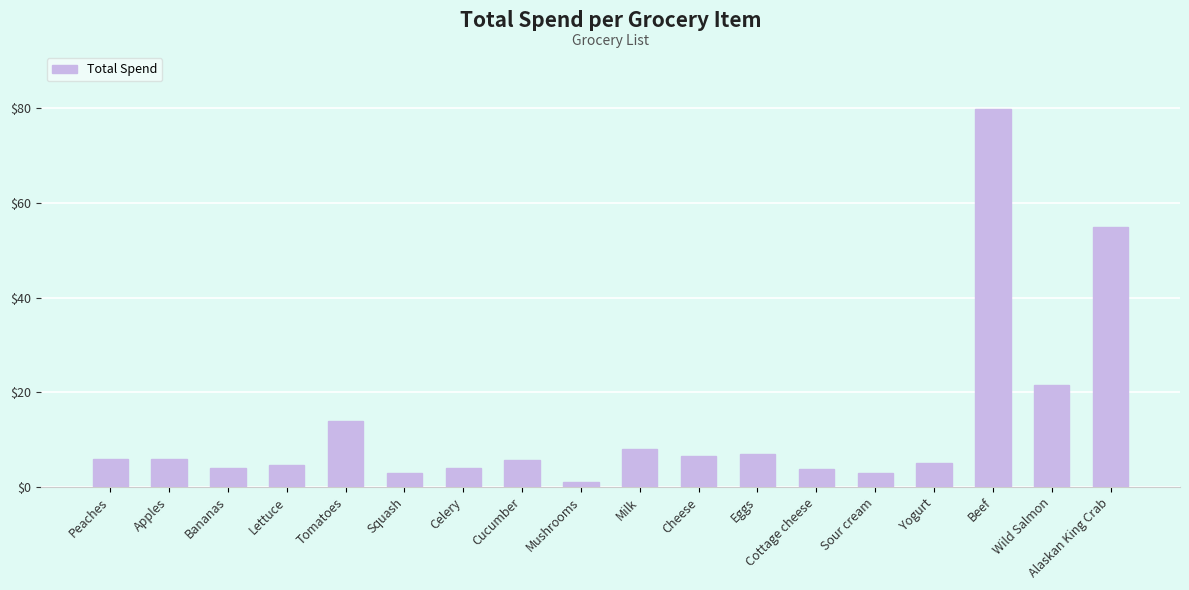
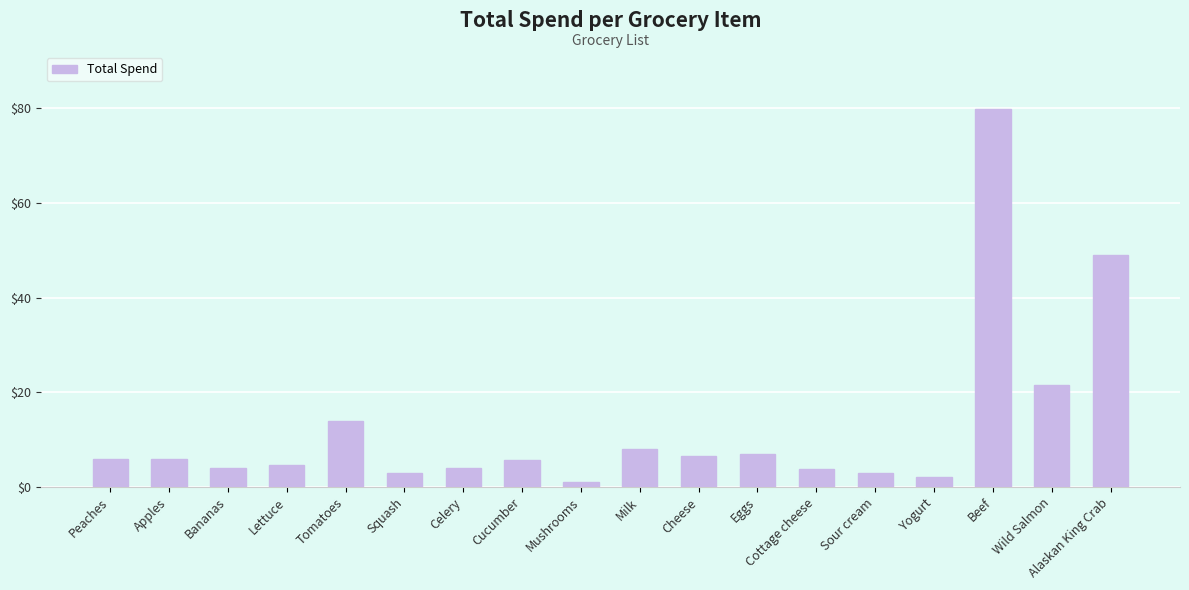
Yogurt: $5 -> $2
Alaskan King Crab: $55 -> $49
